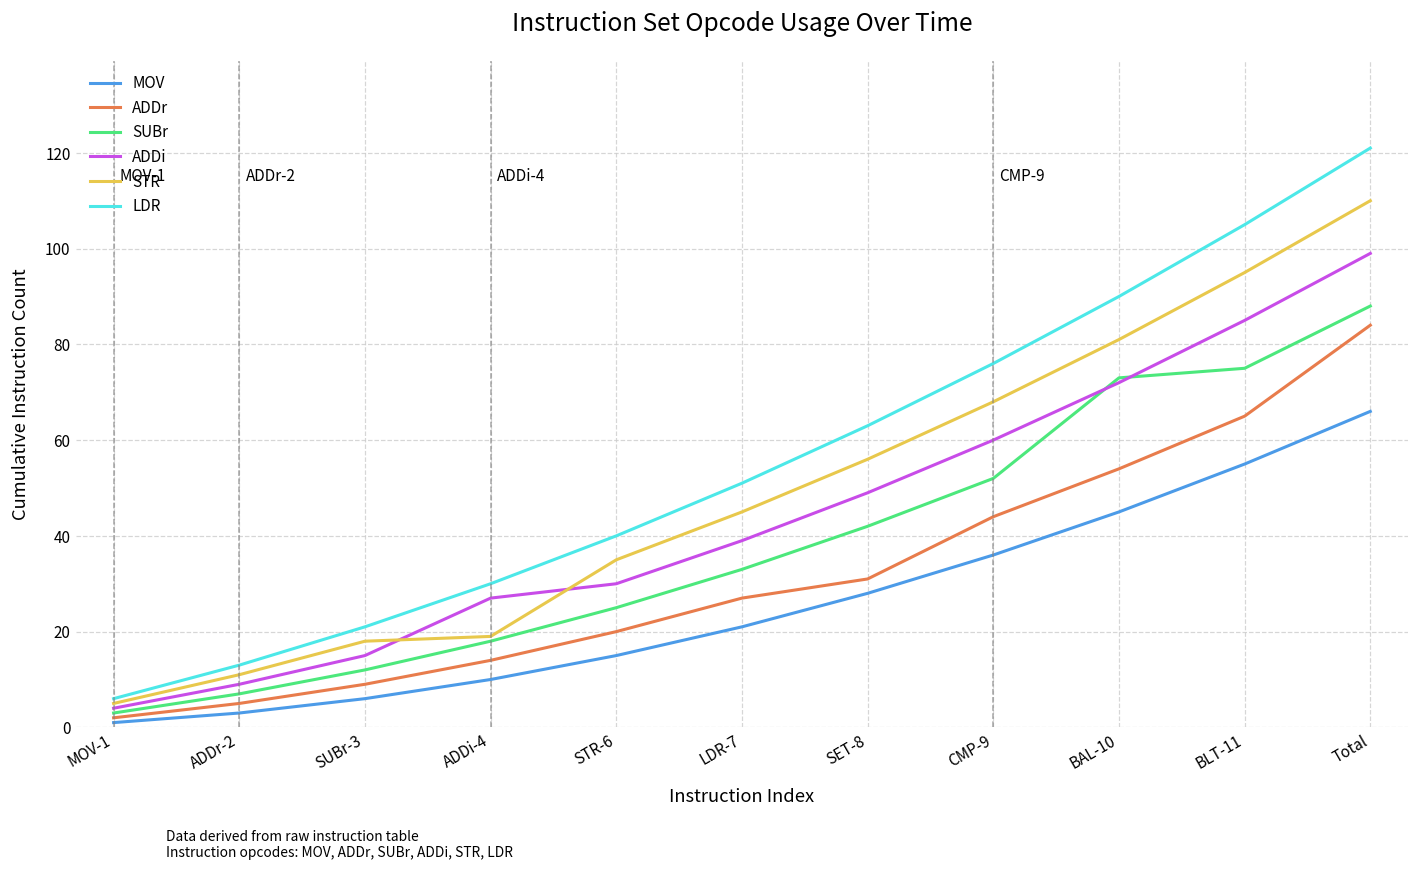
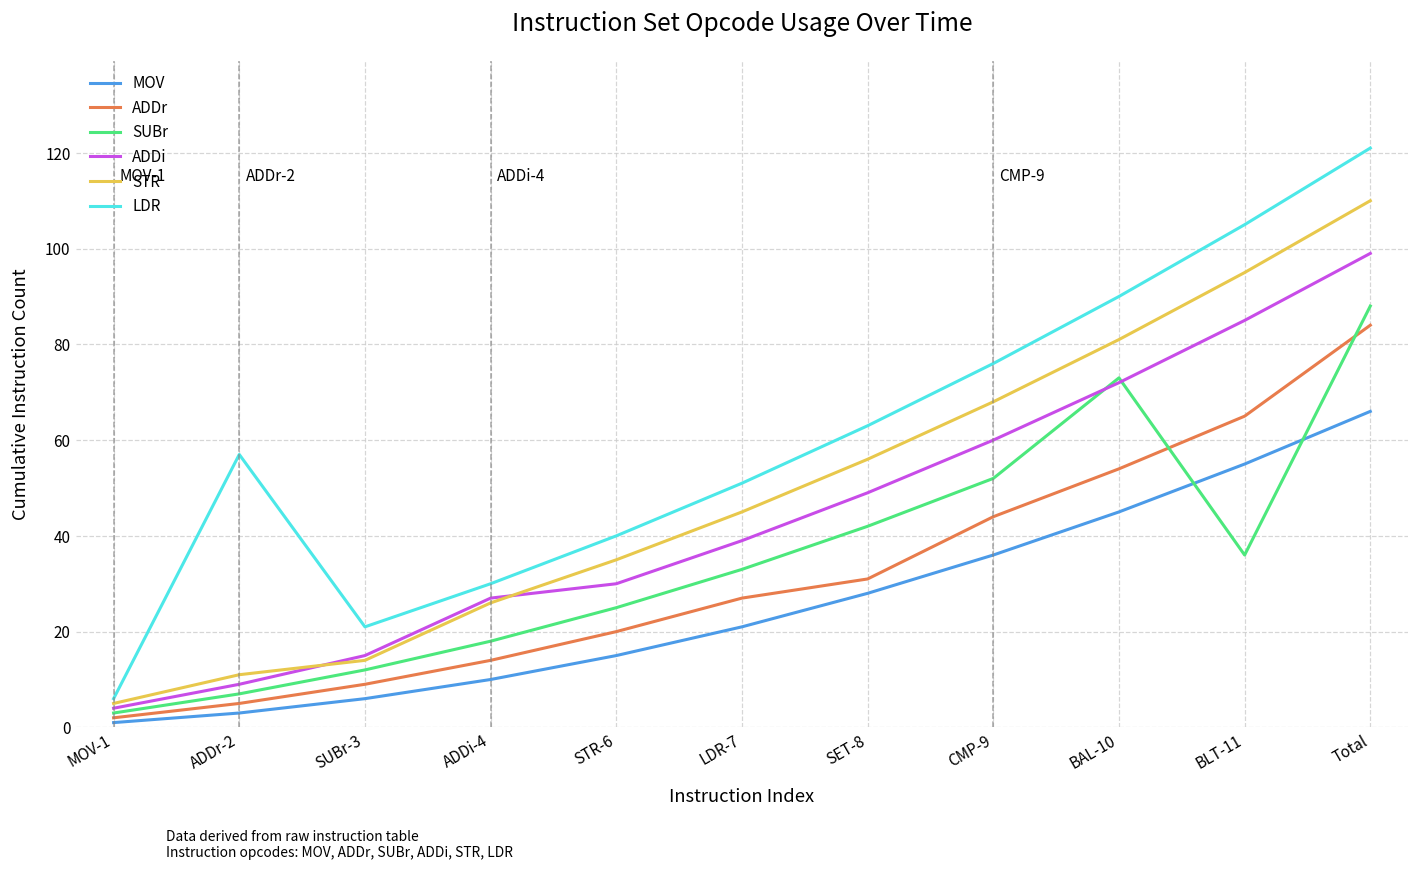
LDR, ADDr-2: 13 -> 57
STR, SUBr-3: 18 -> 14
STR, ADDi-4: 19 -> 26
SUBr, BLT-11: 75 -> 36
